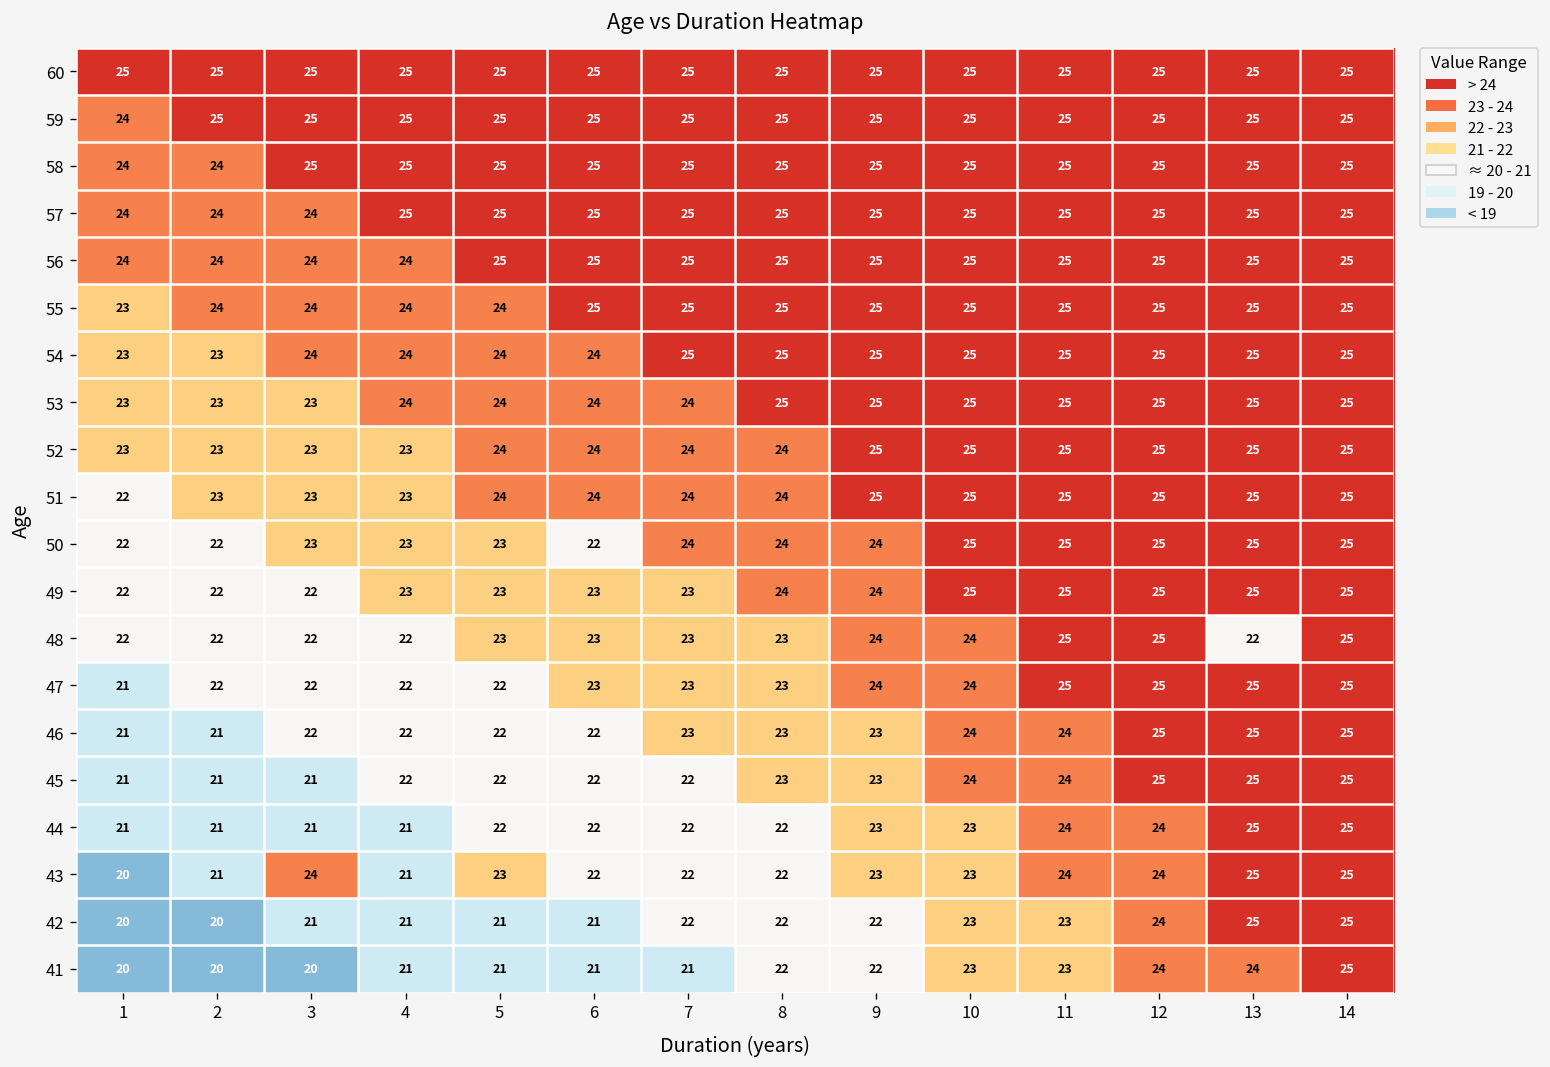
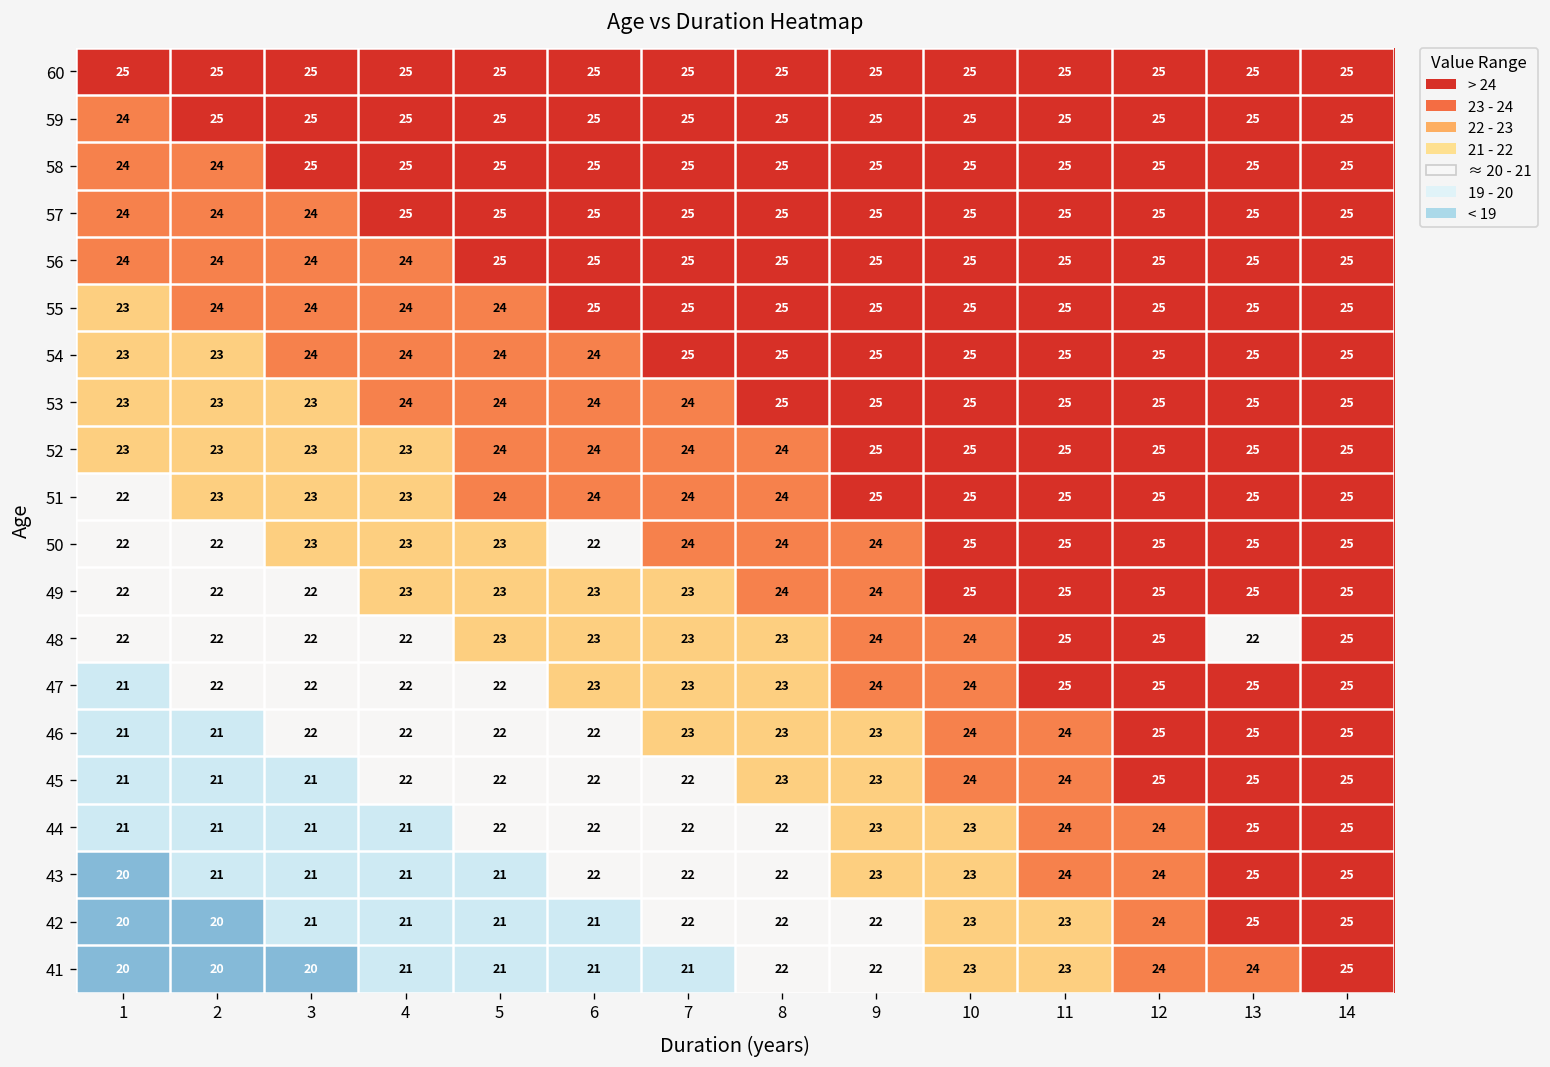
43, 3: 24 -> 21
43, 5: 23 -> 21
